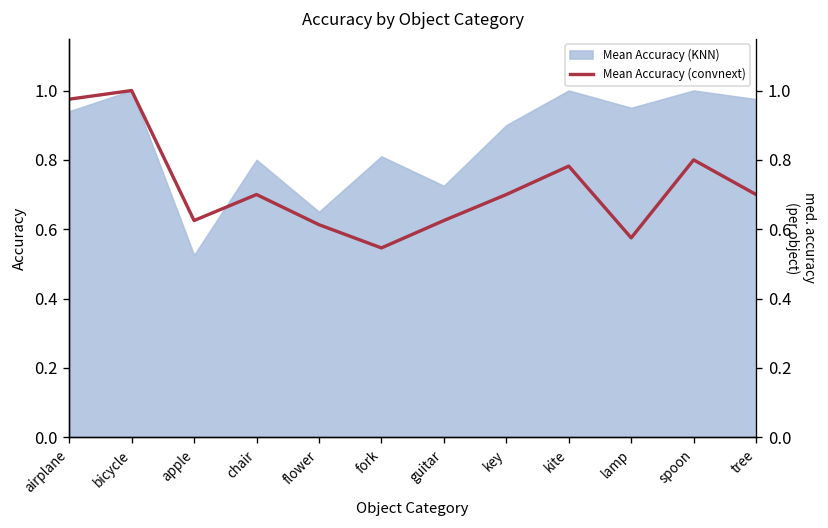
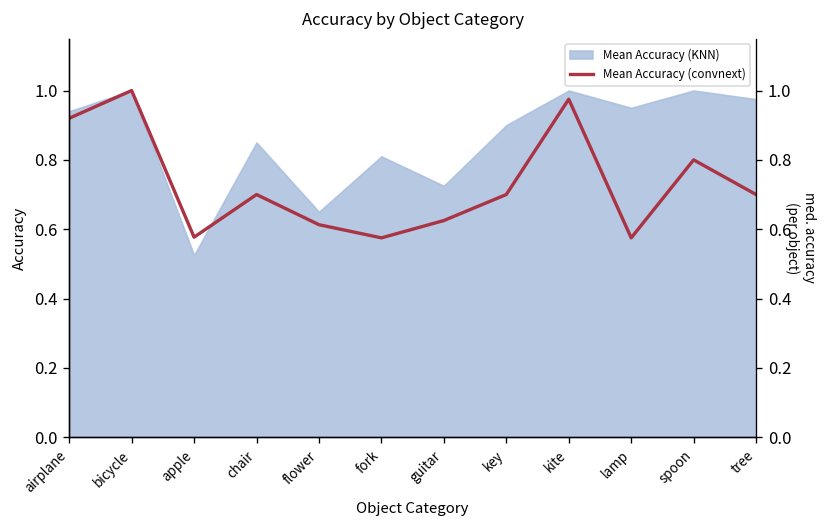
Mean Accuracy (convnext), airplane: 0.98 -> 0.92
Mean Accuracy (convnext), apple: 0.63 -> 0.58
Mean Accuracy (KNN), chair: 0.80 -> 0.85
Mean Accuracy (convnext), fork: 0.55 -> 0.58
Mean Accuracy (convnext), kite: 0.78 -> 0.98
